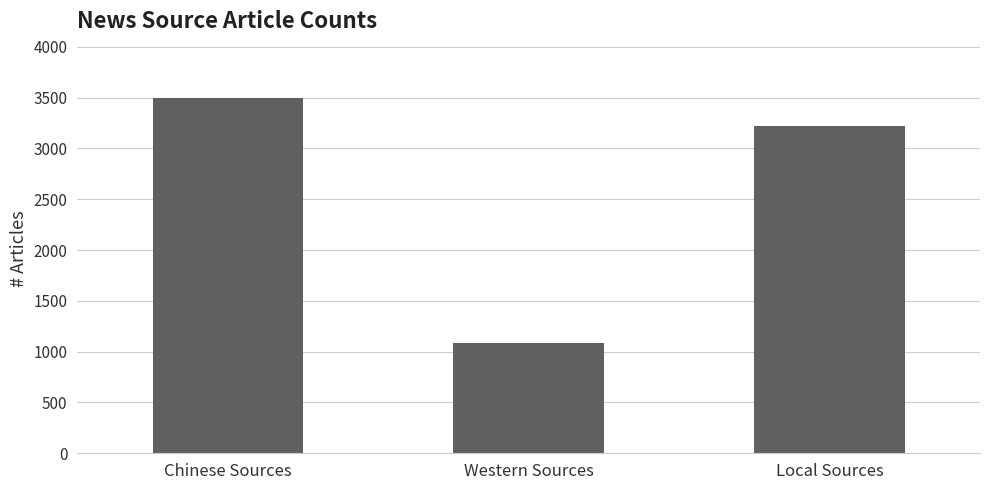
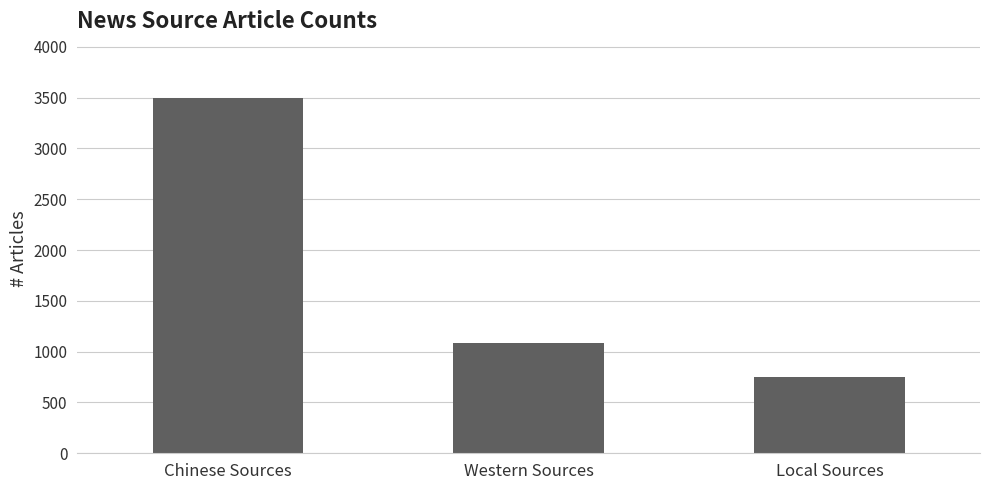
Local Sources: 3220 -> 760
